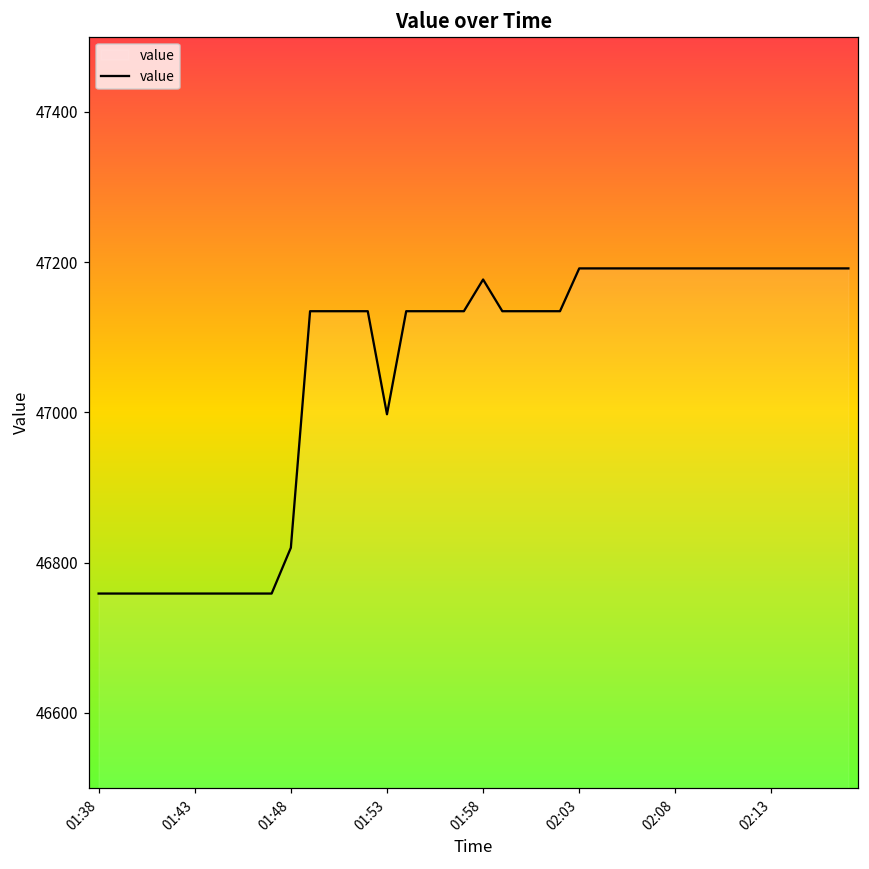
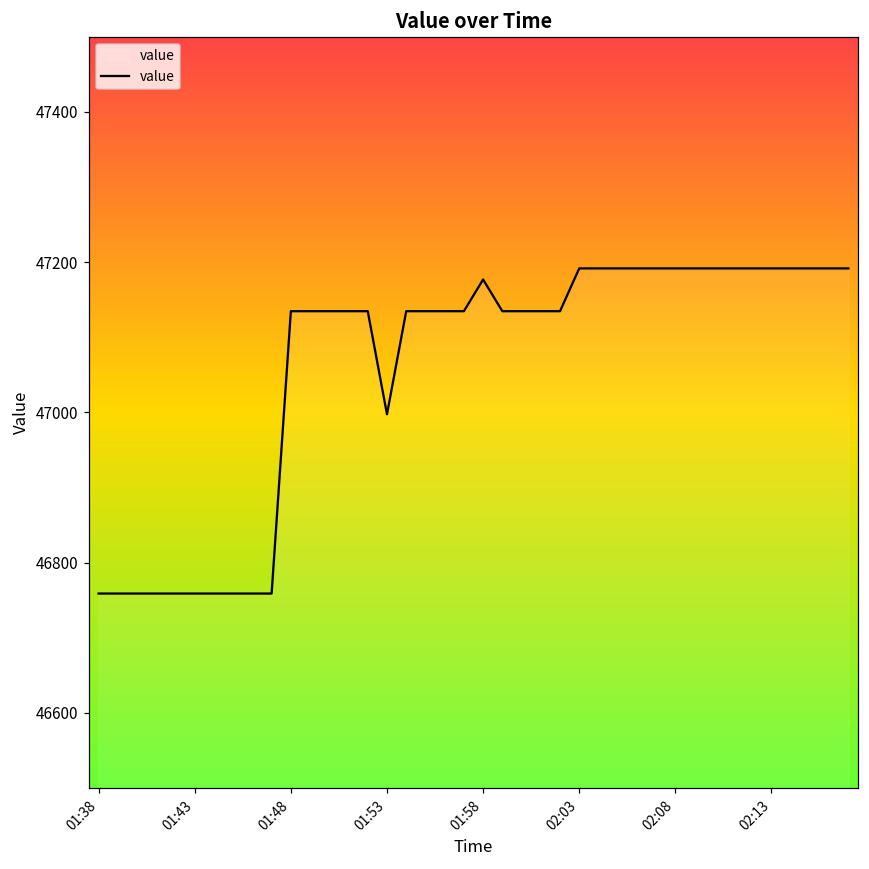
01:48: 46820 -> 47130
